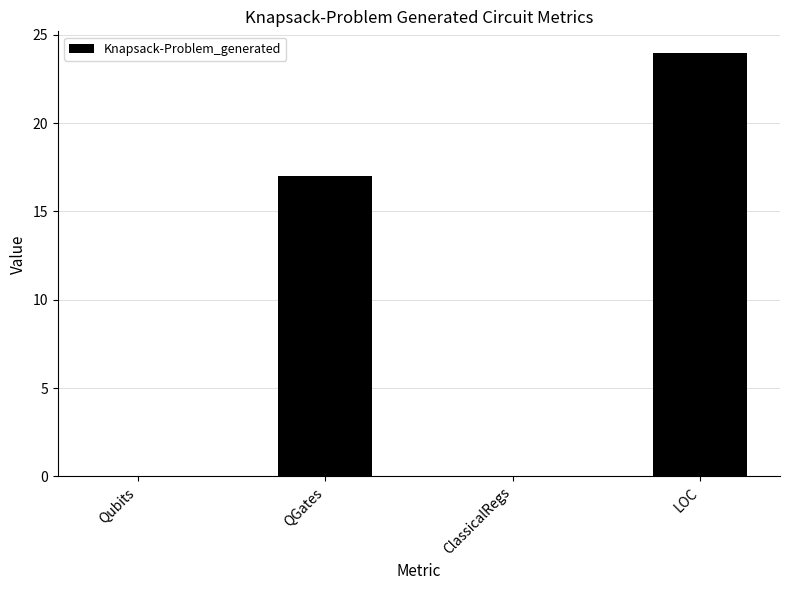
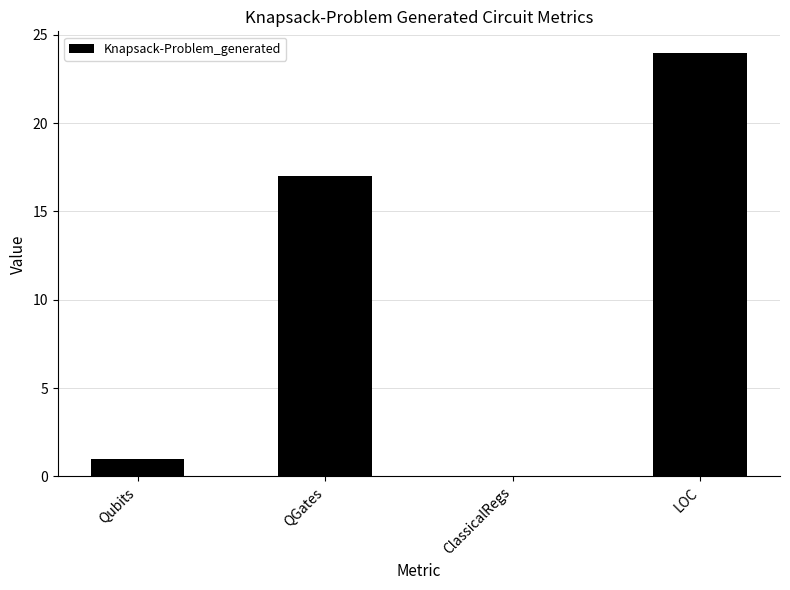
Qubits: 0 -> 1
